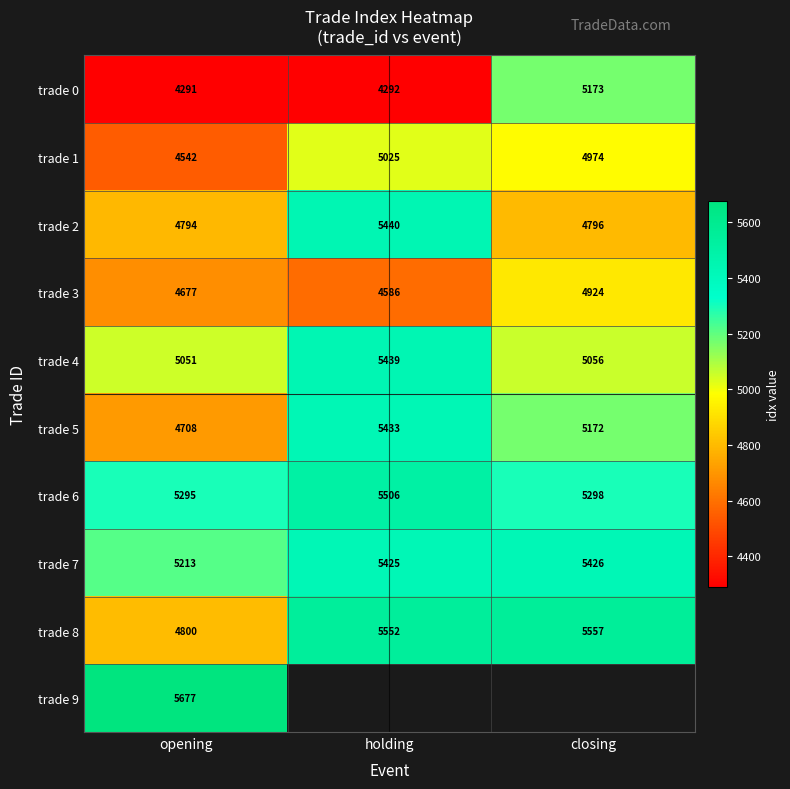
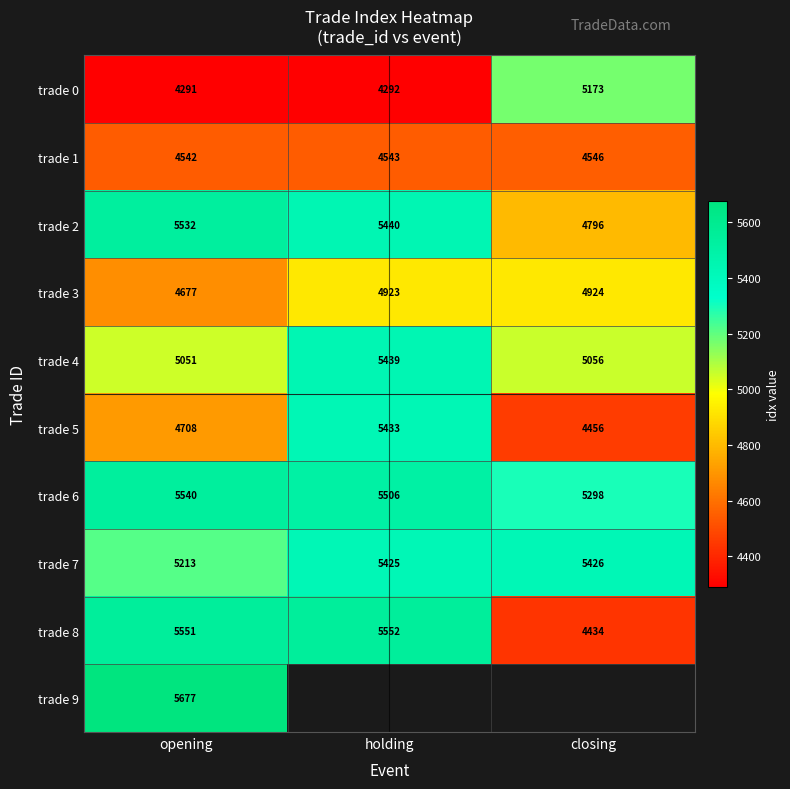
trade 1, holding: 5025 -> 4543
trade 1, closing: 4974 -> 4546
trade 2, opening: 4794 -> 5532
trade 3, holding: 4586 -> 4923
trade 5, closing: 5172 -> 4456
trade 6, opening: 5295 -> 5540
trade 8, opening: 4800 -> 5551
trade 8, closing: 5557 -> 4434
